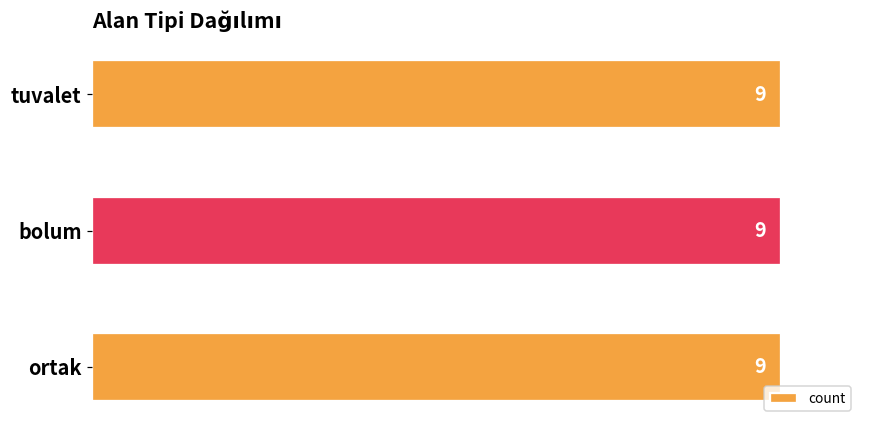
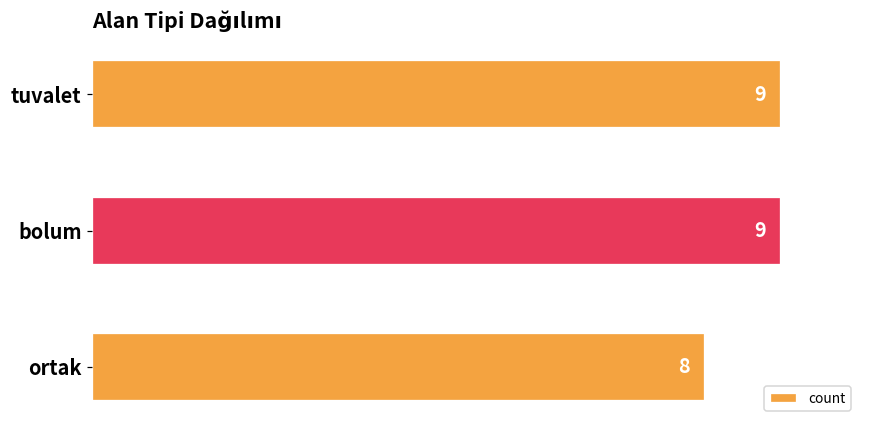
ortak: 9 -> 8
